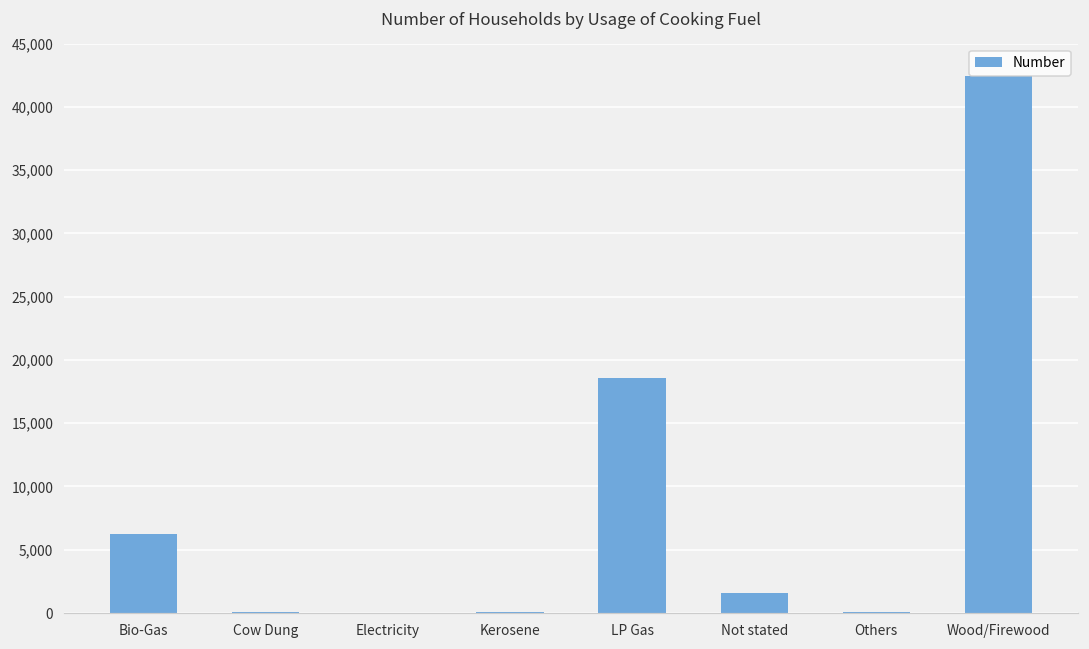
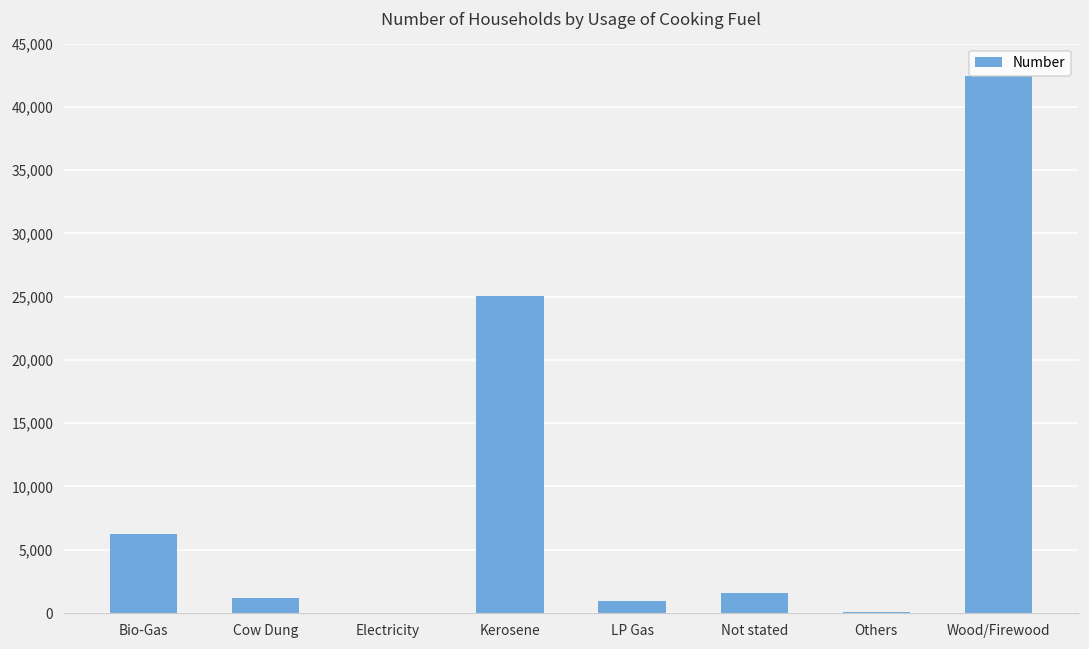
Cow Dung: 100 -> 1,200
Kerosene: 0 -> 25,100
LP Gas: 18,600 -> 1,000
